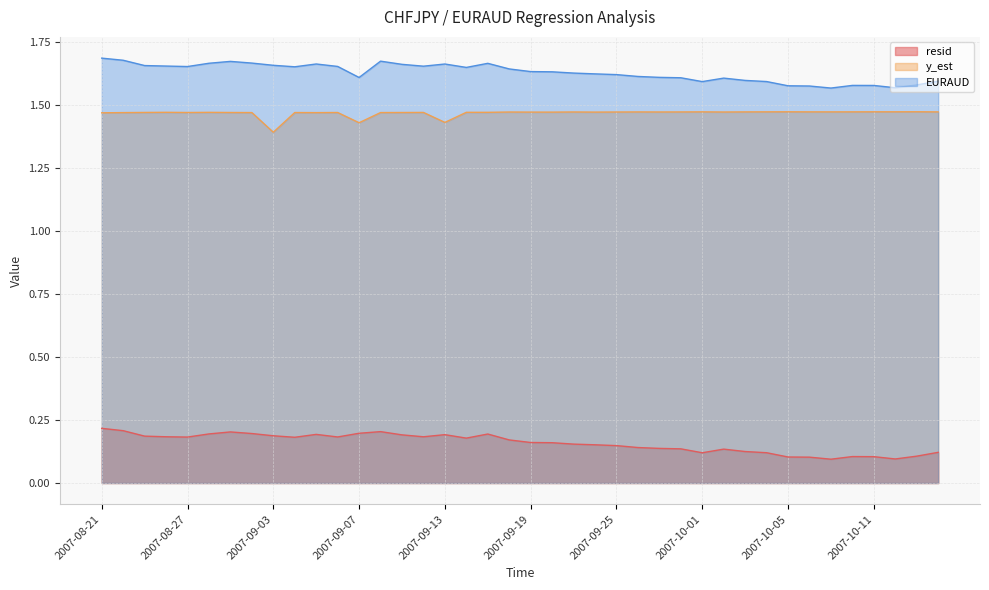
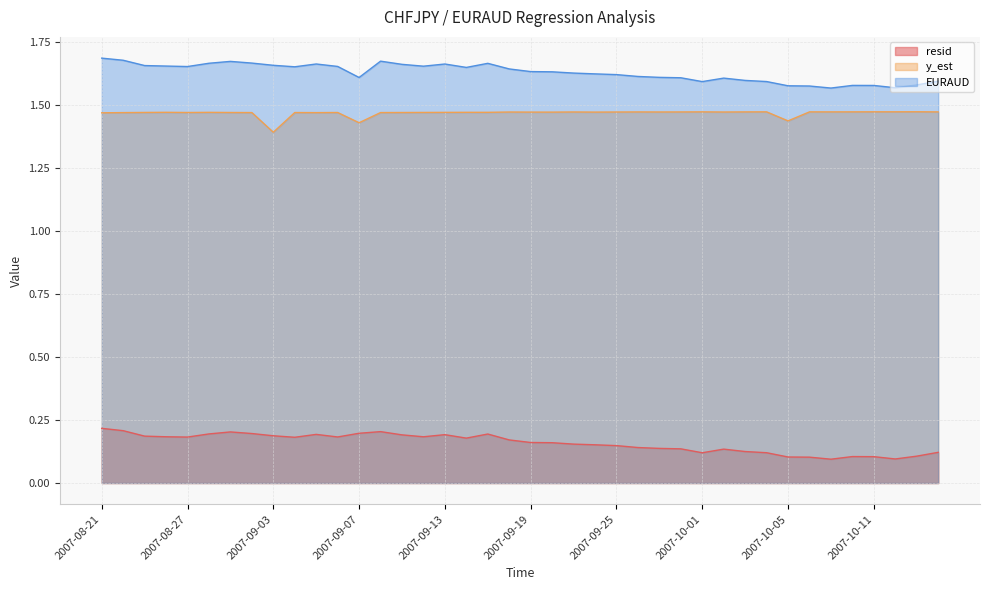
y_est, 2007-09-13: 1.43 -> 1.47
y_est, 2007-10-05: 1.47 -> 1.44
